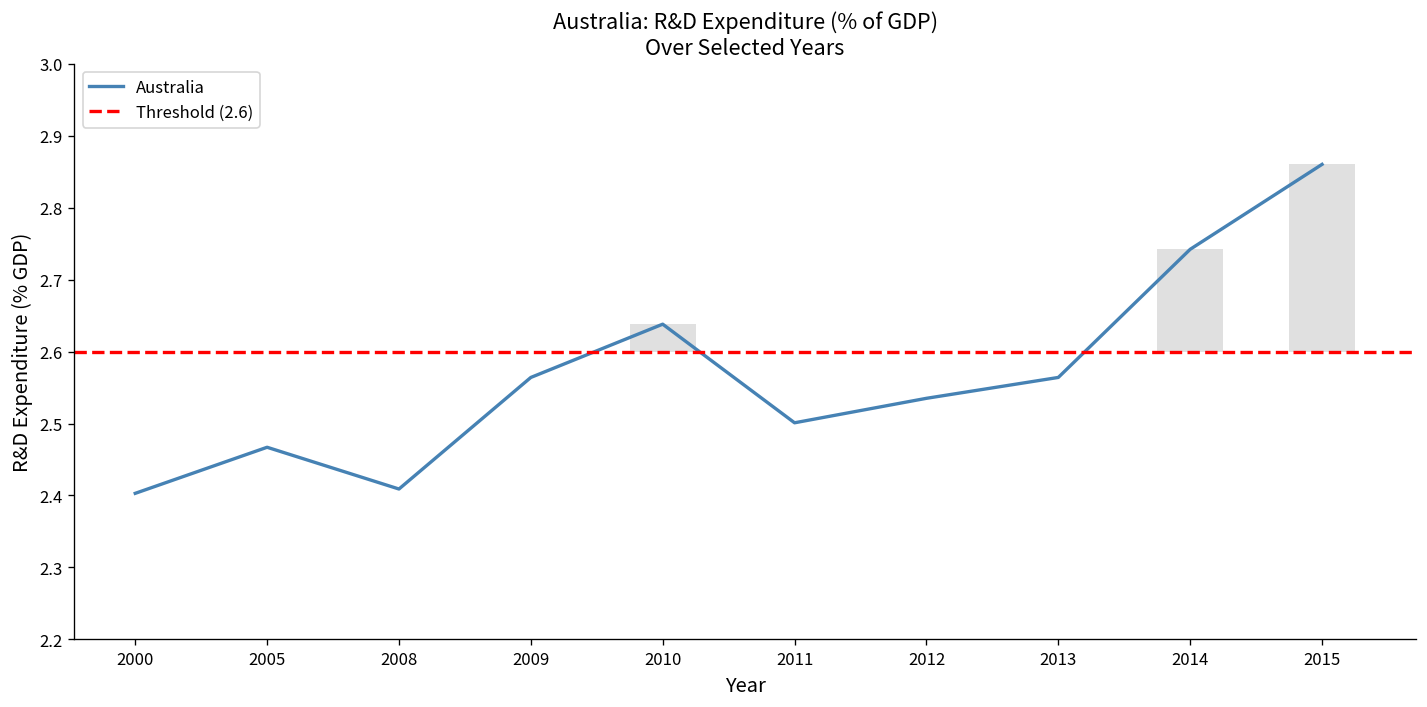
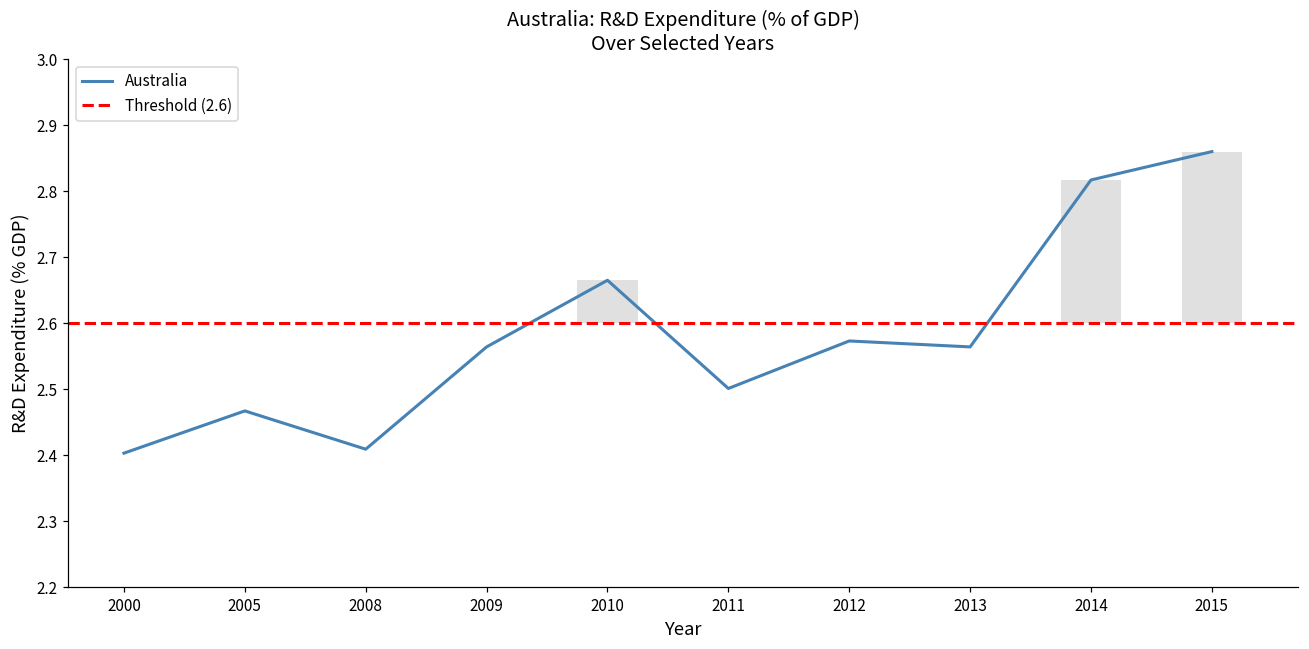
Australia, 2010: 2.64 -> 2.67
Australia, 2012: 2.54 -> 2.57
Australia, 2014: 2.74 -> 2.82
